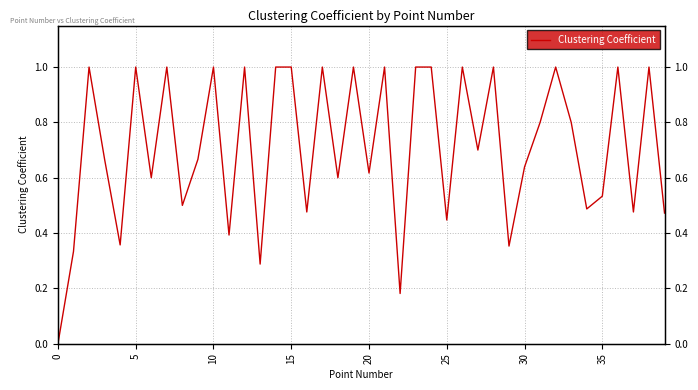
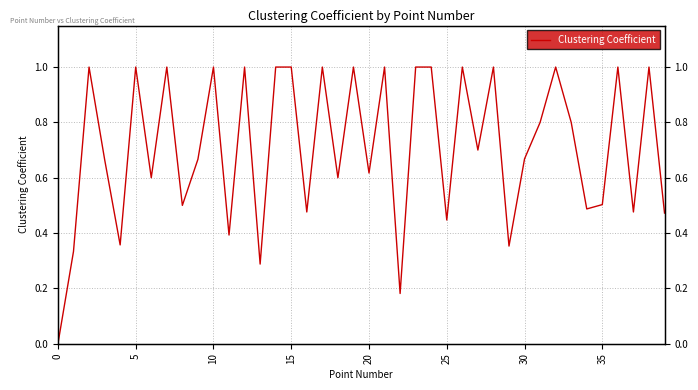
30: 0.64 -> 0.67
35: 0.53 -> 0.50
